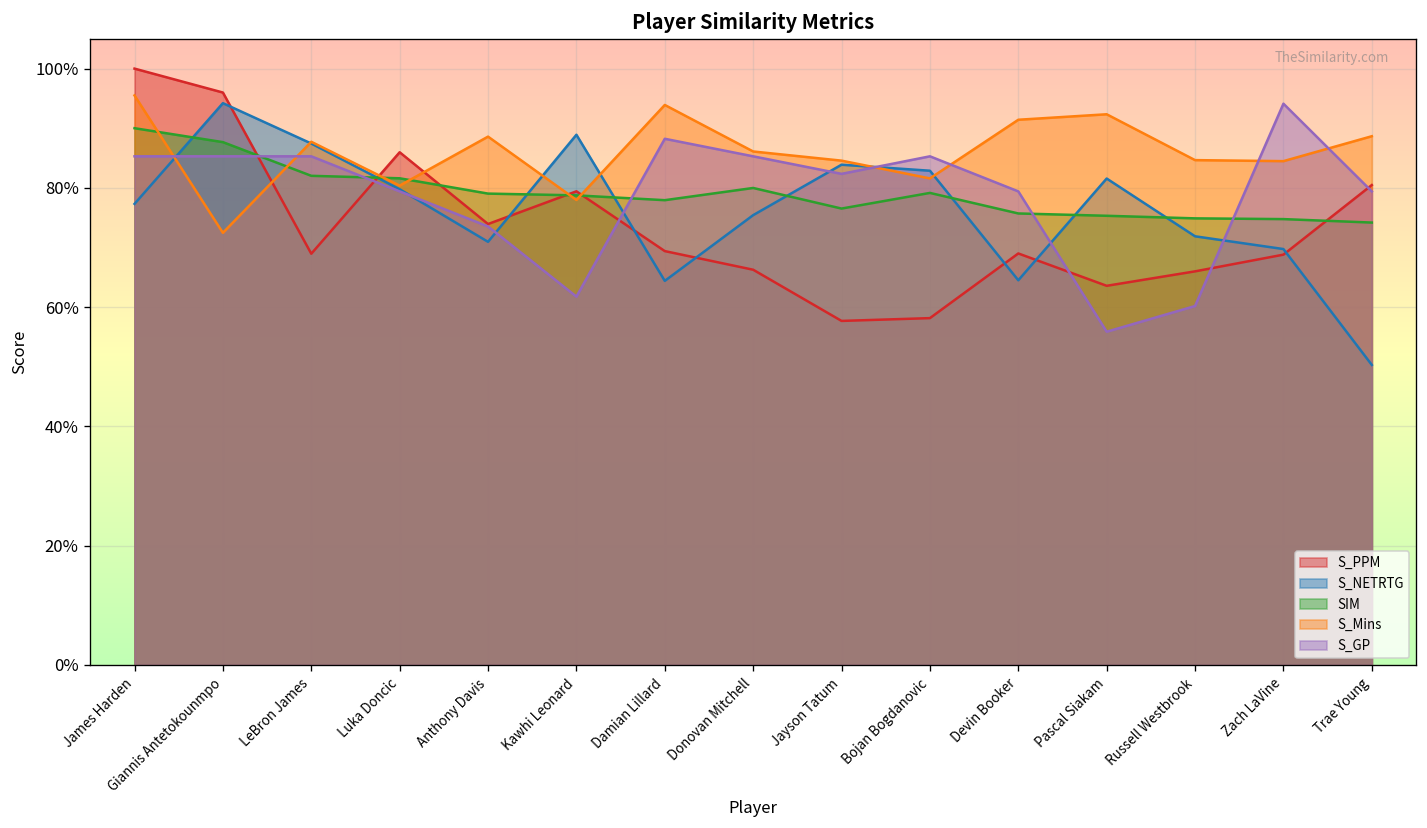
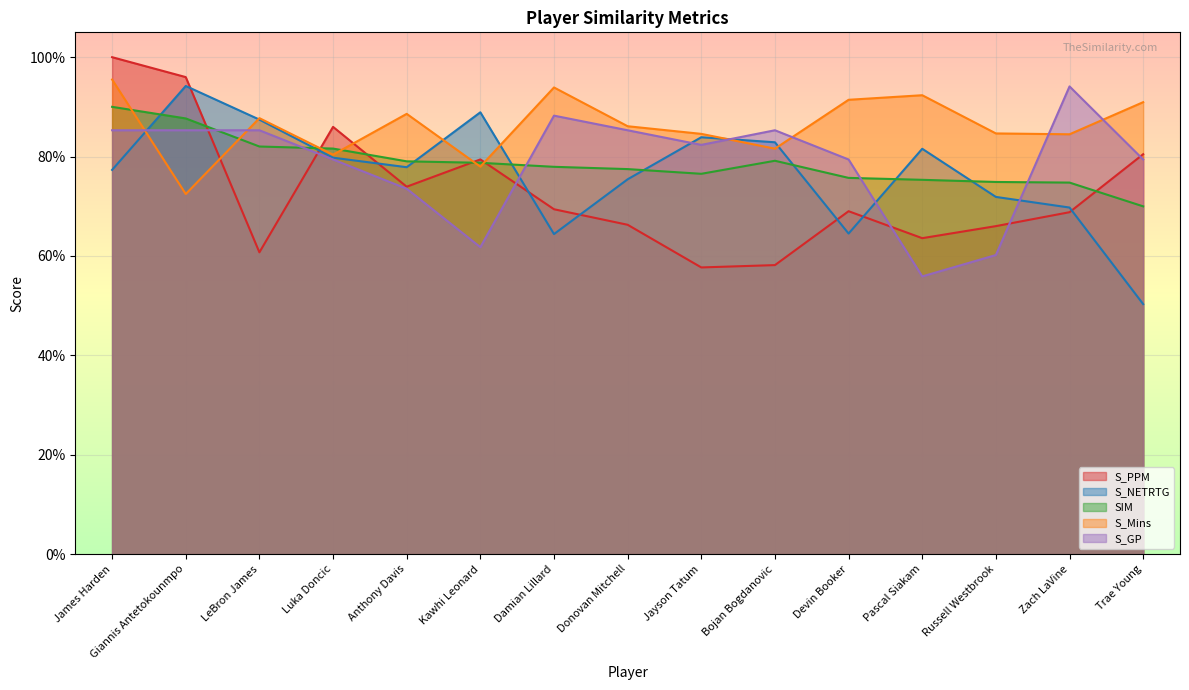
S_PPM, LeBron James: 69% -> 61%
S_NETRTG, Anthony Davis: 71% -> 78%
SIM, Donovan Mitchell: 80% -> 77%
SIM, Trae Young: 74% -> 70%
S_Mins, Trae Young: 89% -> 91%
